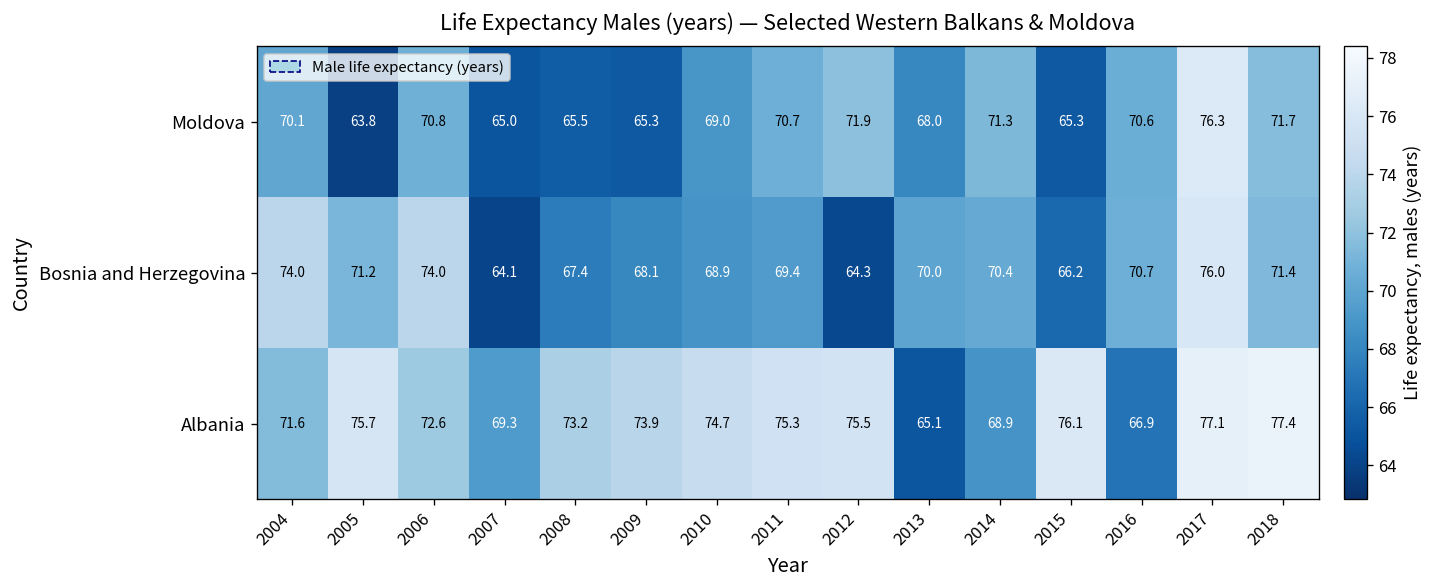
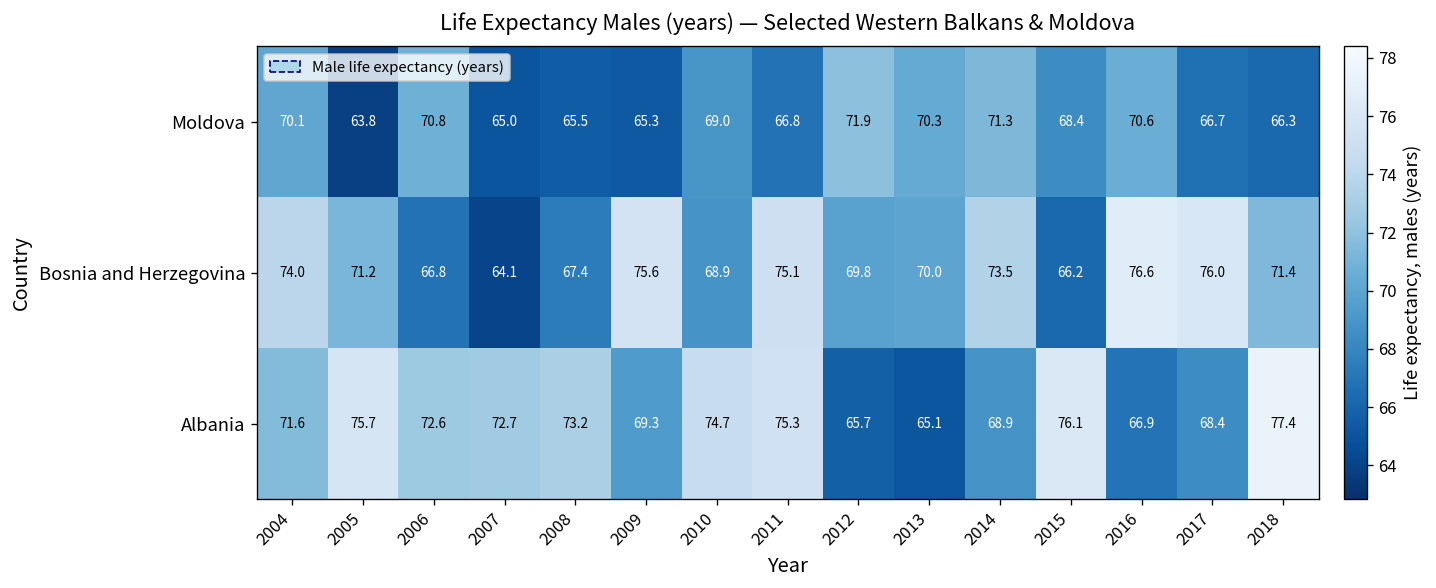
Moldova, 2011: 70.7 -> 66.8
Moldova, 2013: 68.0 -> 70.3
Moldova, 2015: 65.3 -> 68.4
Moldova, 2017: 76.3 -> 66.7
Moldova, 2018: 71.7 -> 66.3
Bosnia and Herzegovina, 2006: 74.0 -> 66.8
Bosnia and Herzegovina, 2009: 68.1 -> 75.6
Bosnia and Herzegovina, 2011: 69.4 -> 75.1
Bosnia and Herzegovina, 2012: 64.3 -> 69.8
Bosnia and Herzegovina, 2014: 70.4 -> 73.5
Bosnia and Herzegovina, 2016: 70.7 -> 76.6
Albania, 2007: 69.3 -> 72.7
Albania, 2009: 73.9 -> 69.3
Albania, 2012: 75.5 -> 65.7
Albania, 2017: 77.1 -> 68.4
